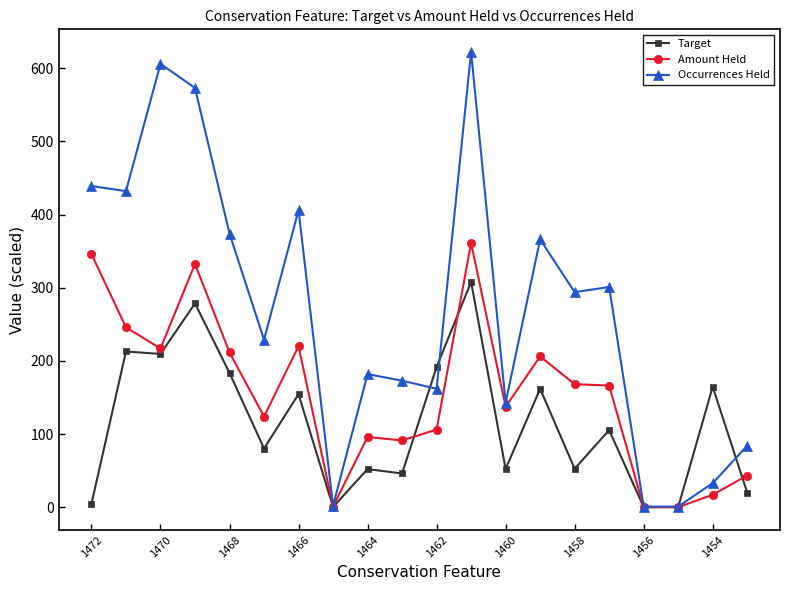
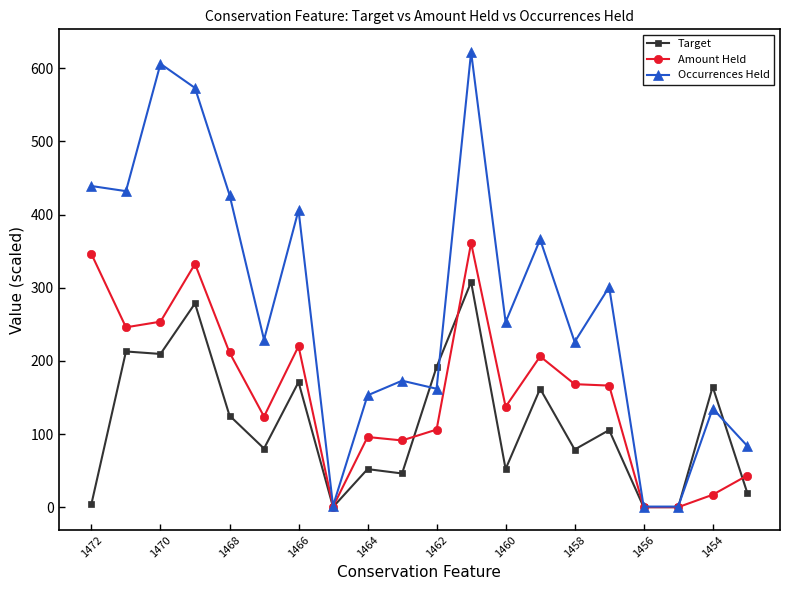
Amount Held, 1470: 220 -> 250
Target, 1468: 180 -> 130
Occurrences Held, 1468: 370 -> 430
Target, 1466: 150 -> 170
Occurrences Held, 1464: 180 -> 150
Occurrences Held, 1460: 140 -> 250
Target, 1458: 50 -> 80
Occurrences Held, 1458: 290 -> 230
Occurrences Held, 1454: 30 -> 140
